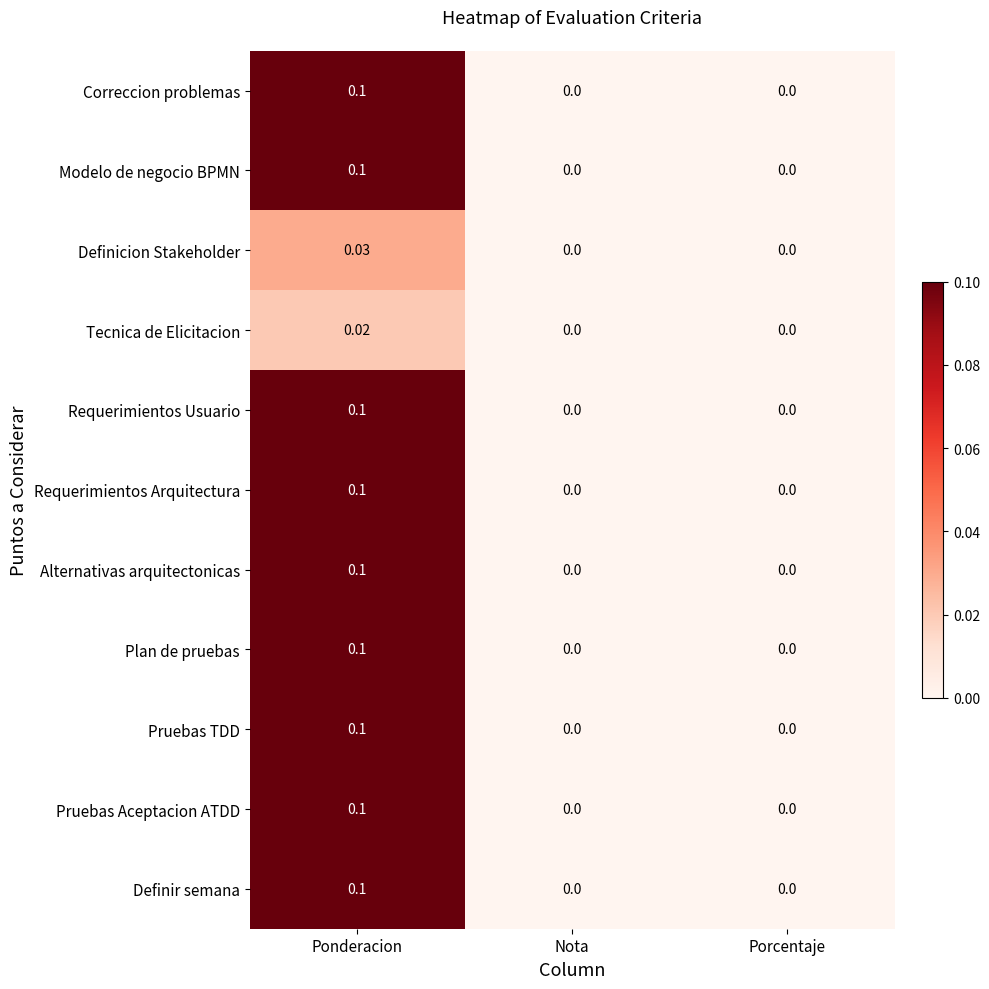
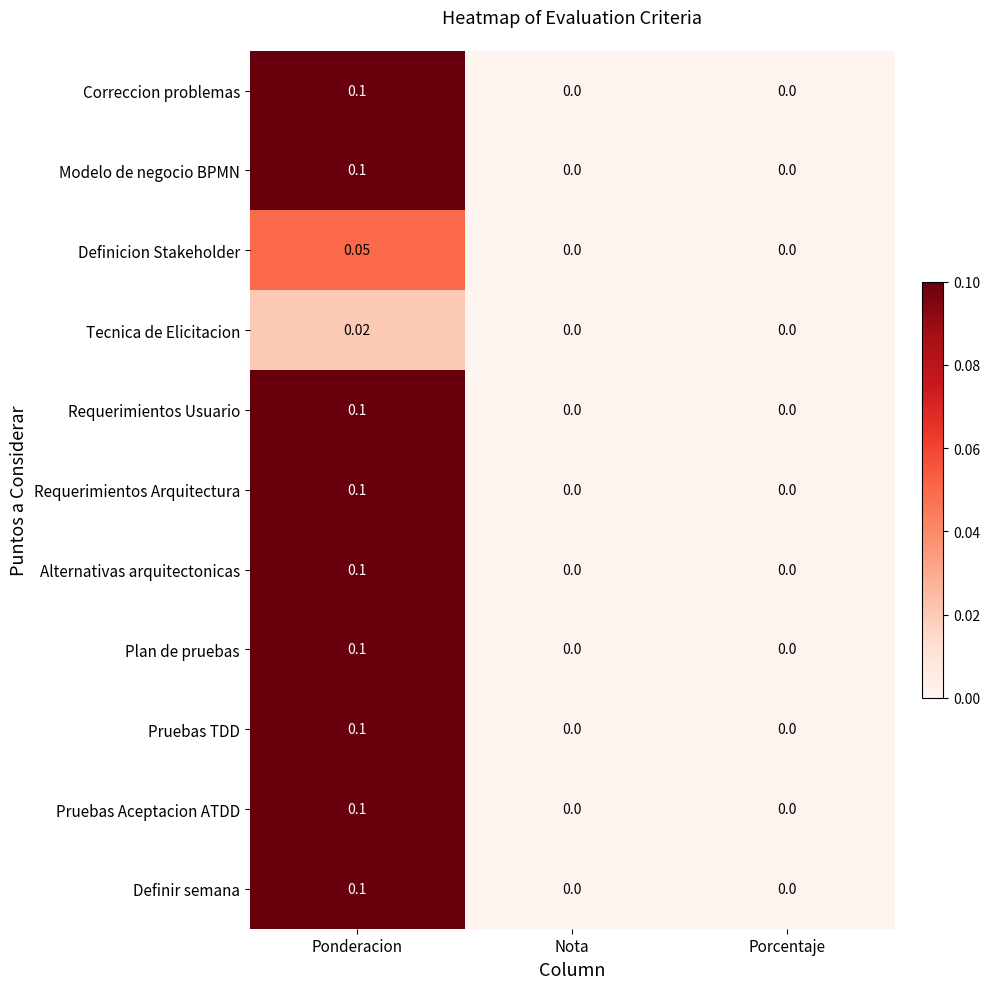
Definicion Stakeholder, Ponderacion: 0.03 -> 0.05
